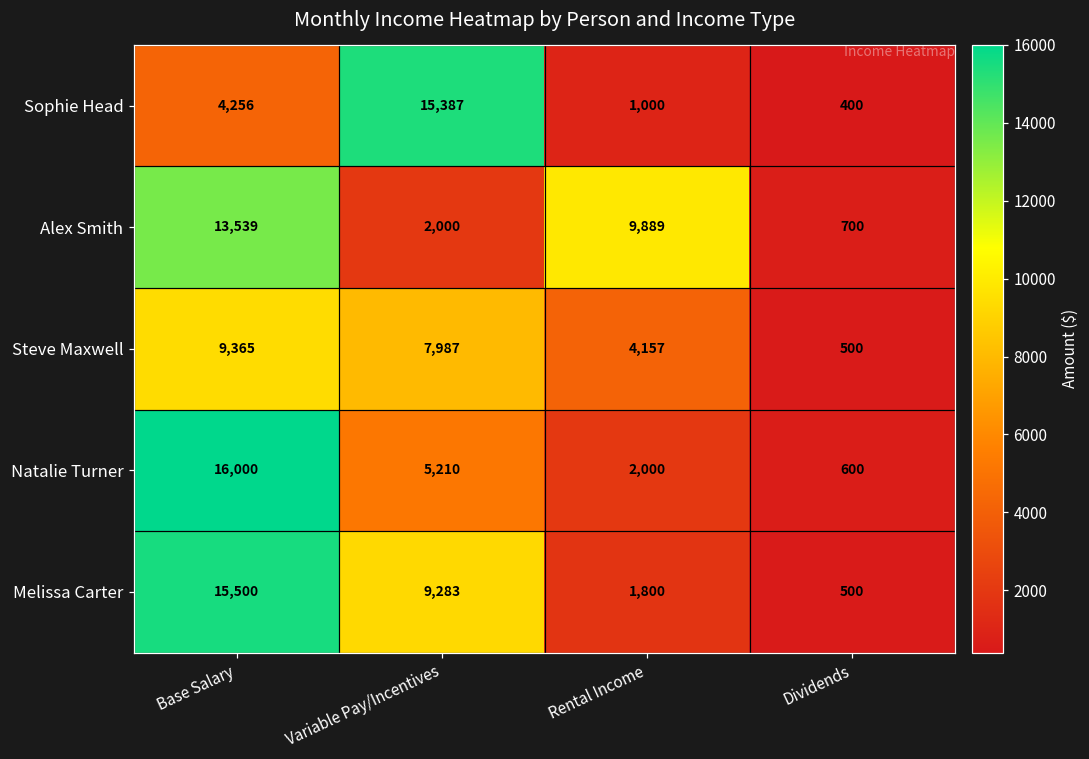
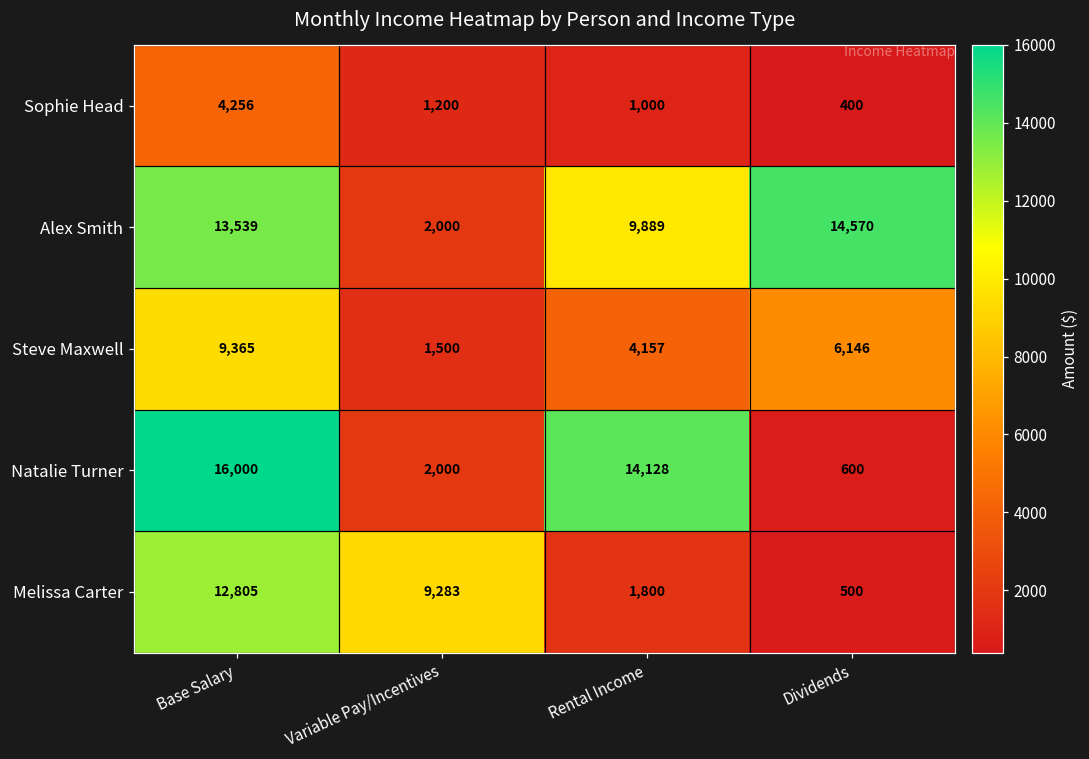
Sophie Head, Variable Pay/Incentives: 15,387 -> 1,200
Alex Smith, Dividends: 700 -> 14,570
Steve Maxwell, Variable Pay/Incentives: 7,987 -> 1,500
Steve Maxwell, Dividends: 500 -> 6,146
Natalie Turner, Variable Pay/Incentives: 5,210 -> 2,000
Natalie Turner, Rental Income: 2,000 -> 14,128
Melissa Carter, Base Salary: 15,500 -> 12,805
